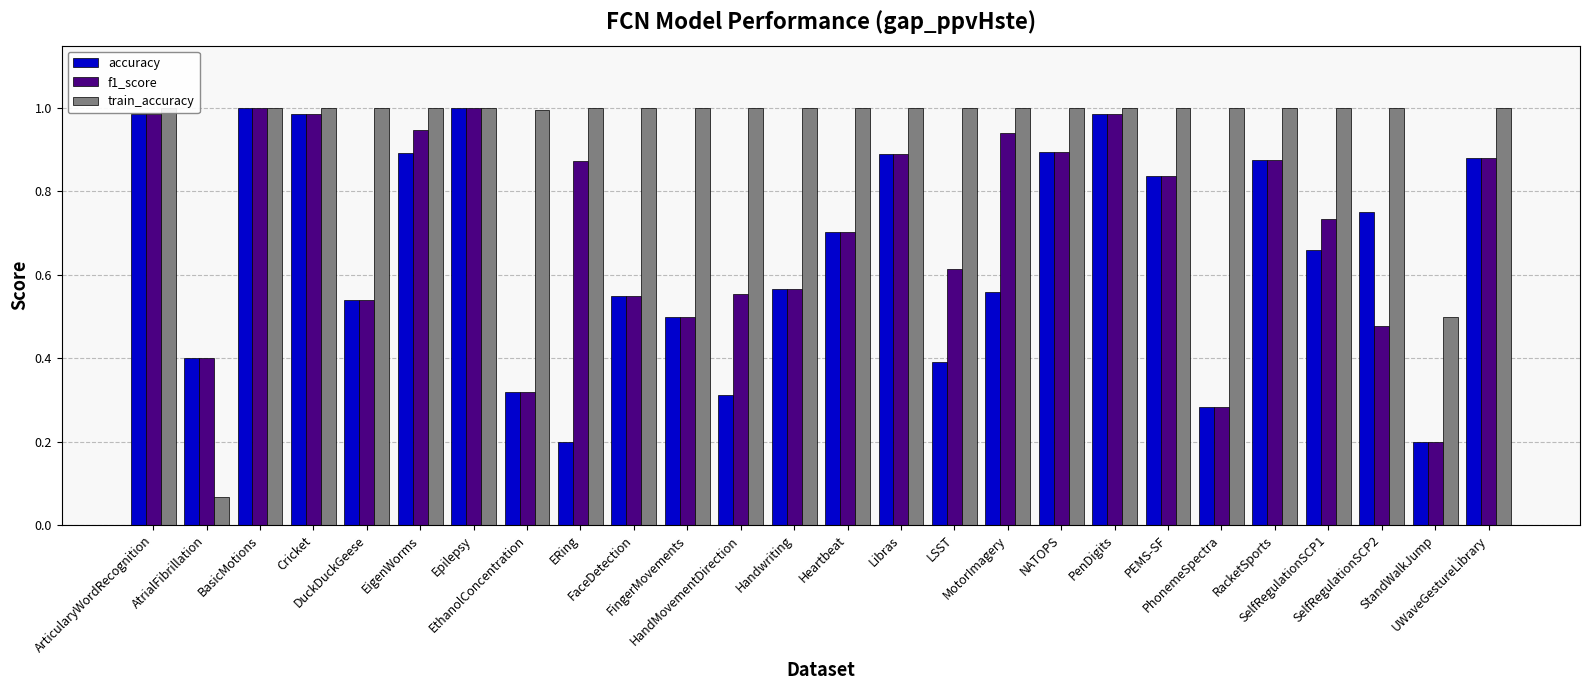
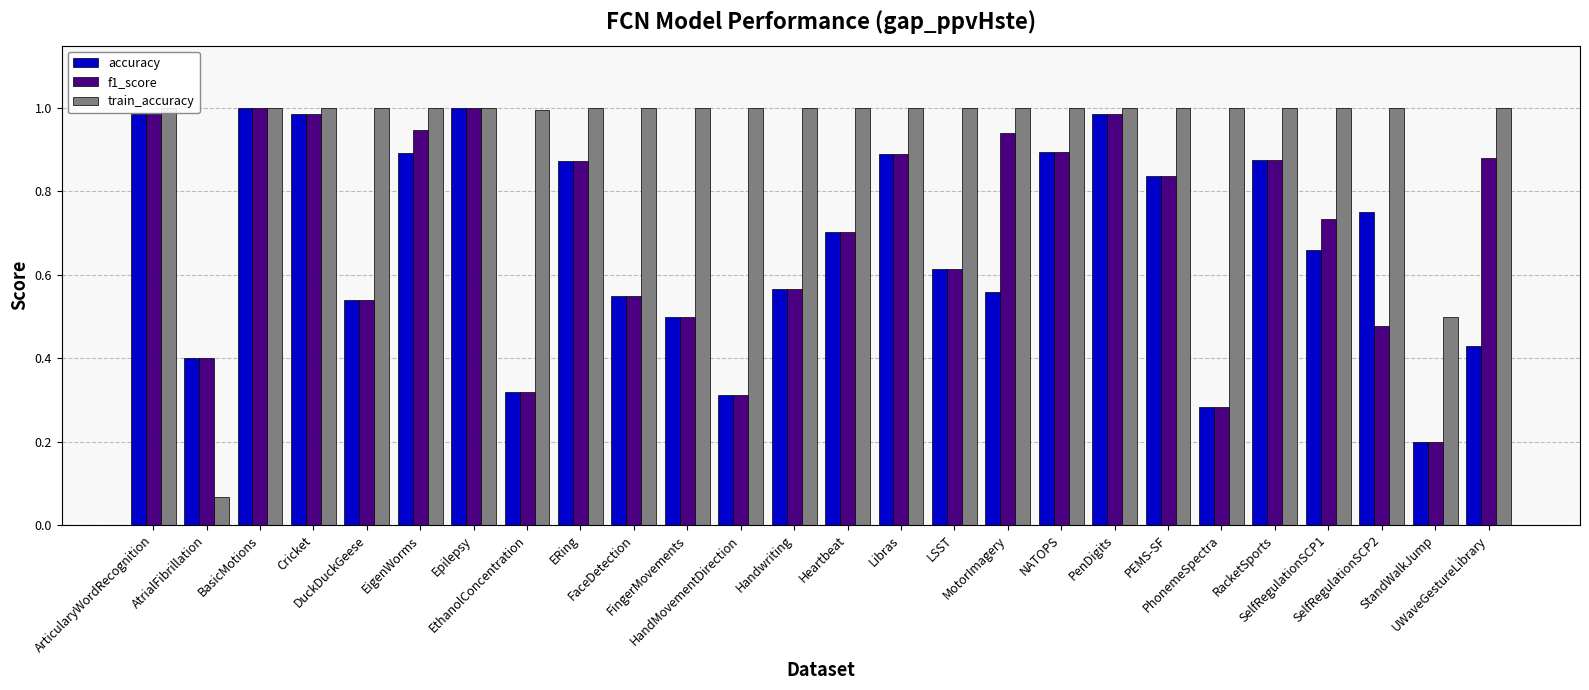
accuracy, ERing: 0.20 -> 0.87
f1_score, HandMovementDirection: 0.55 -> 0.31
accuracy, LSST: 0.39 -> 0.61
accuracy, UWaveGestureLibrary: 0.88 -> 0.43
